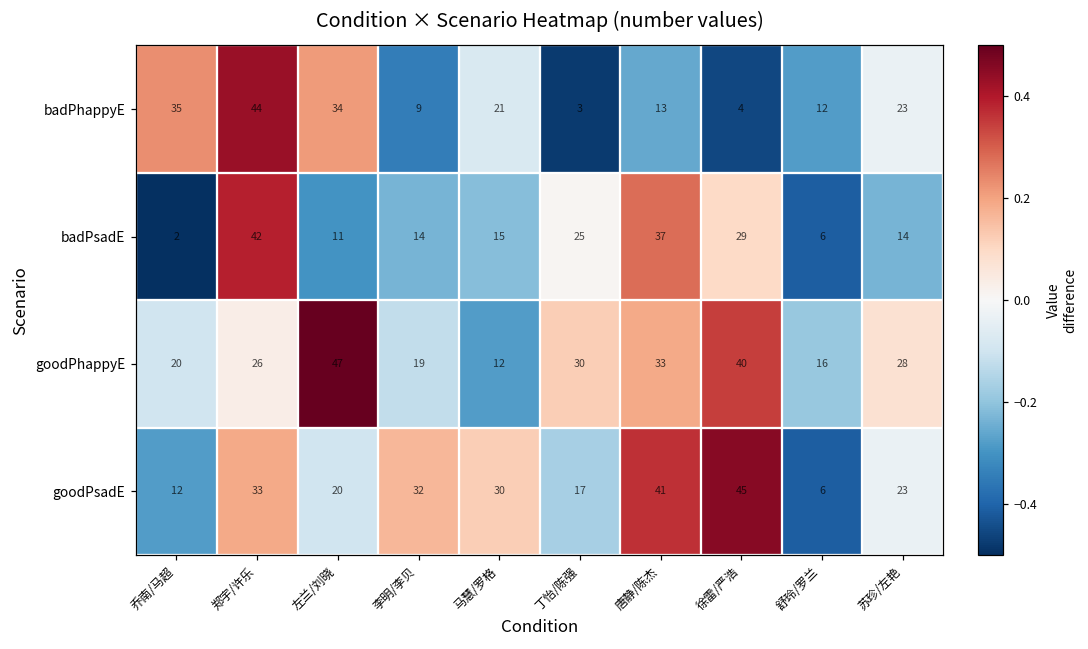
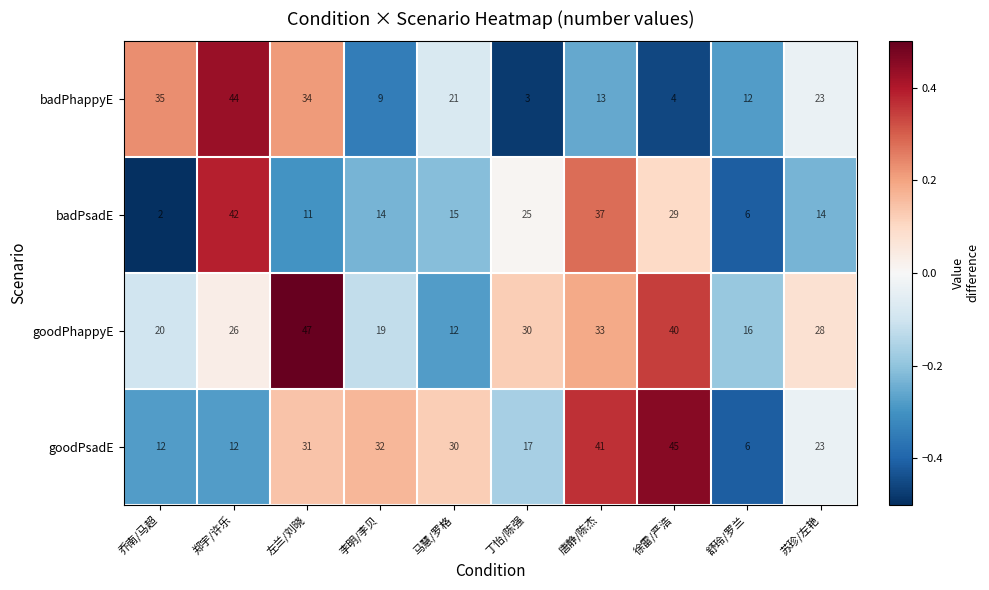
goodPsadE, 郑宇/许乐: 33 -> 12
goodPsadE, 左兰/刘晓: 20 -> 31
